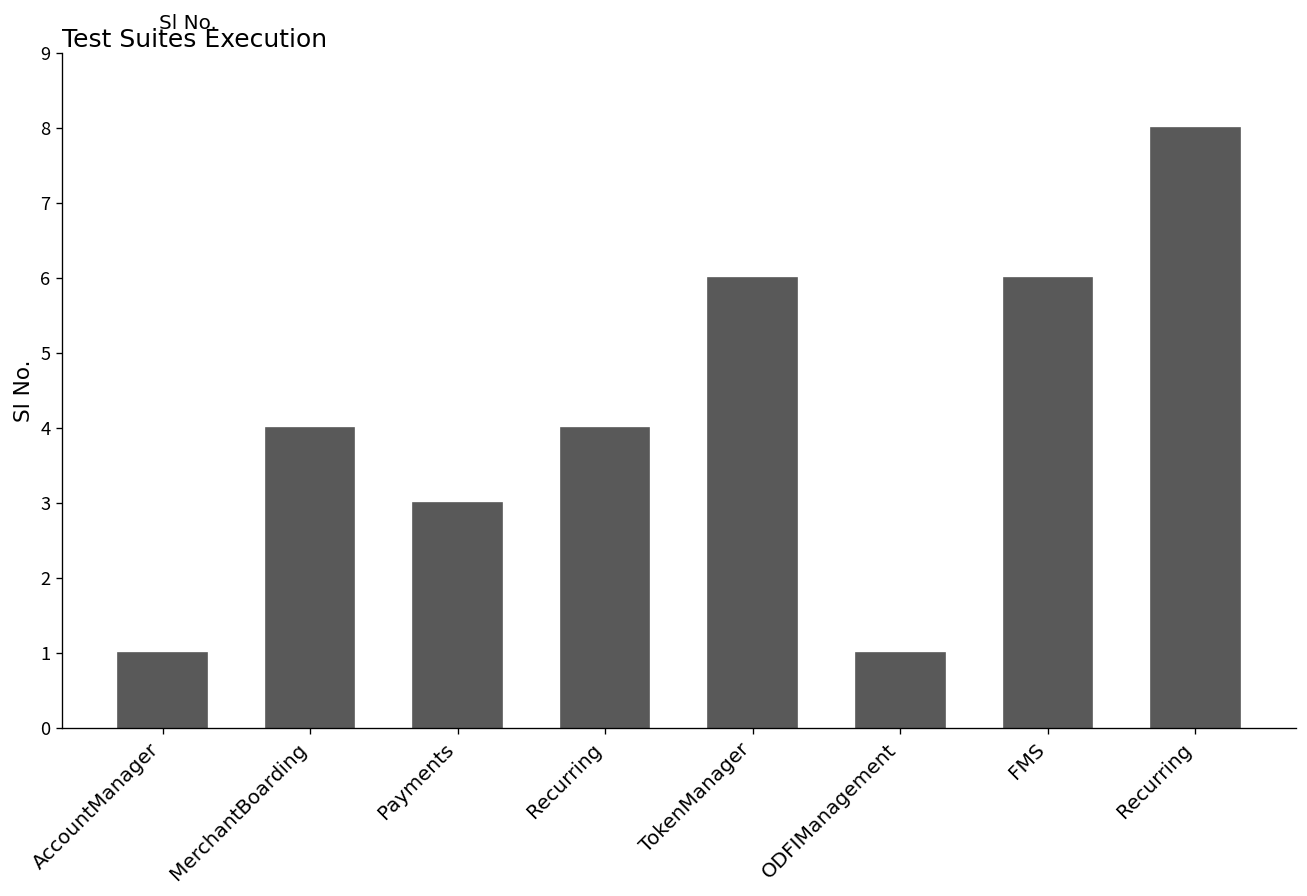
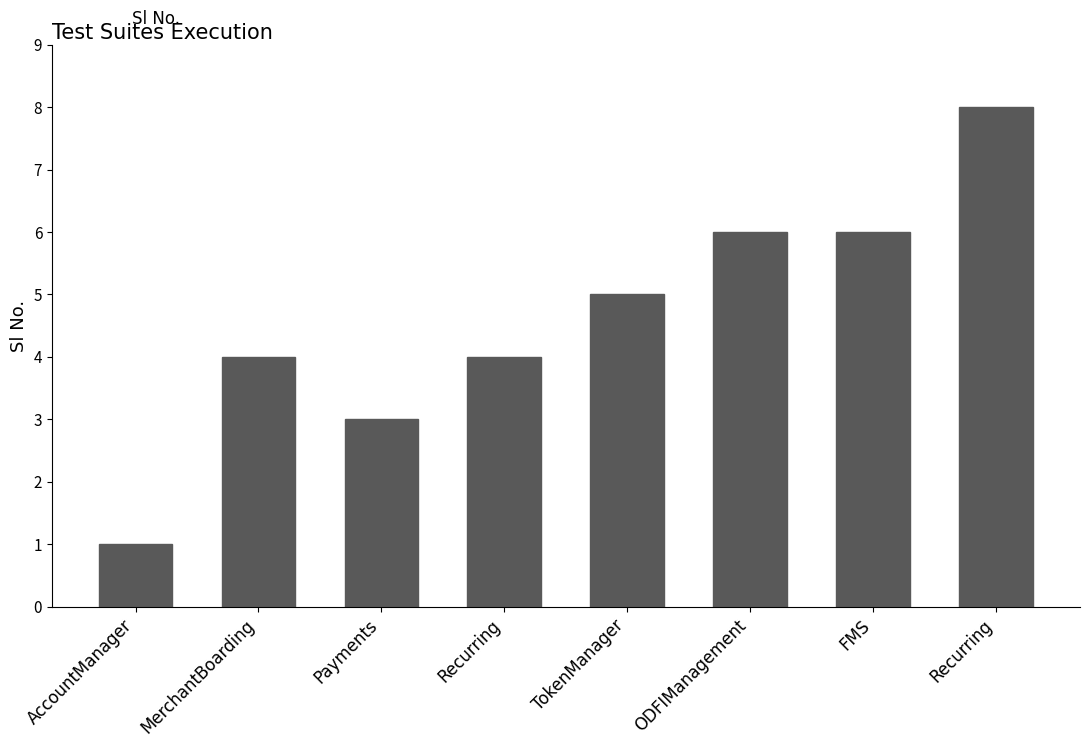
TokenManager: 6 -> 5
ODFIManagement: 1 -> 6
